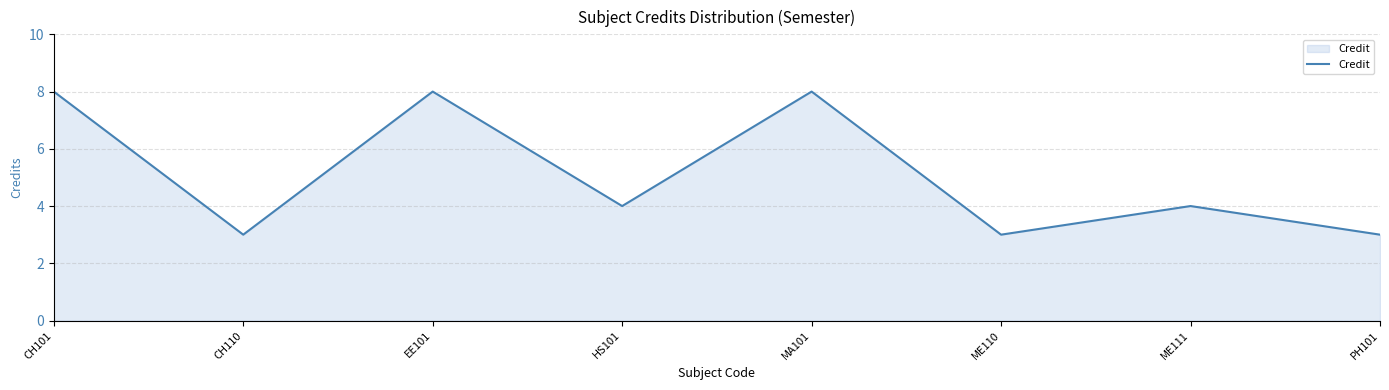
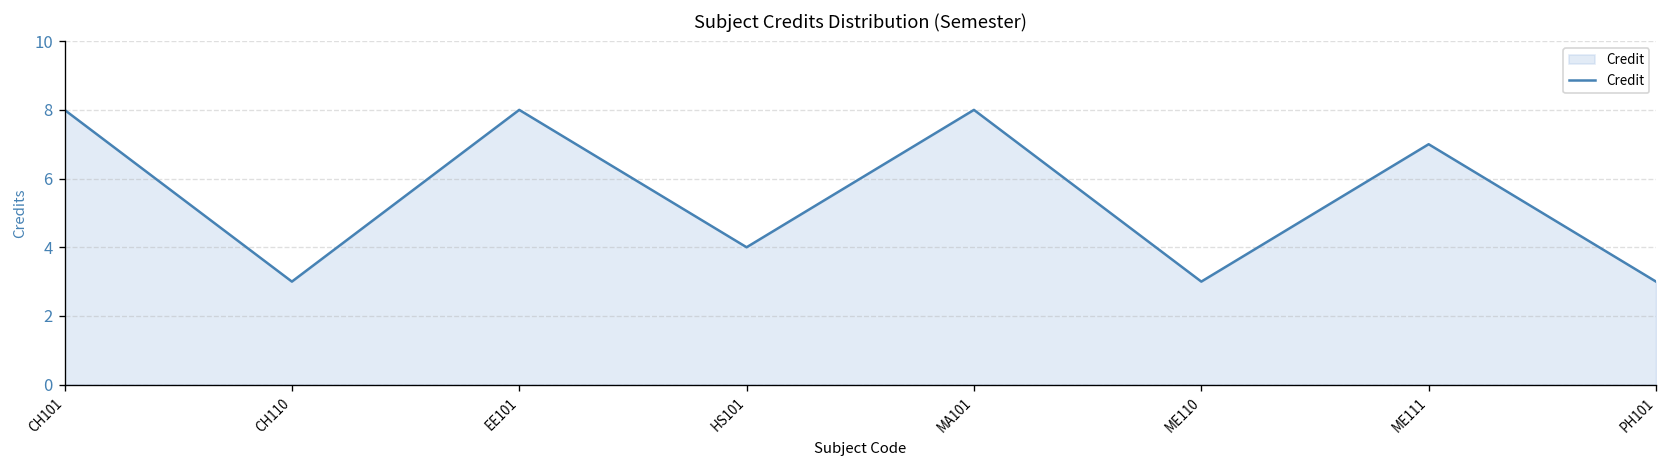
ME111: 4 -> 7
